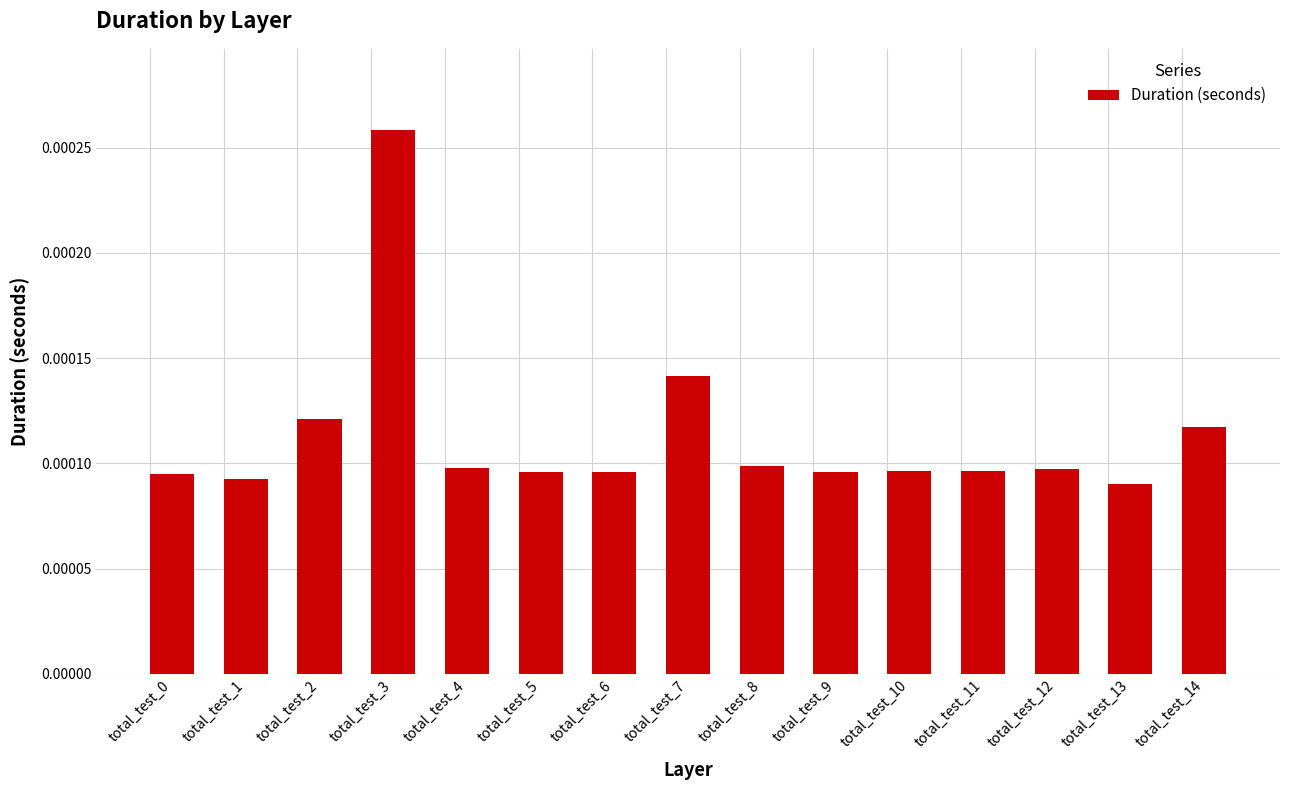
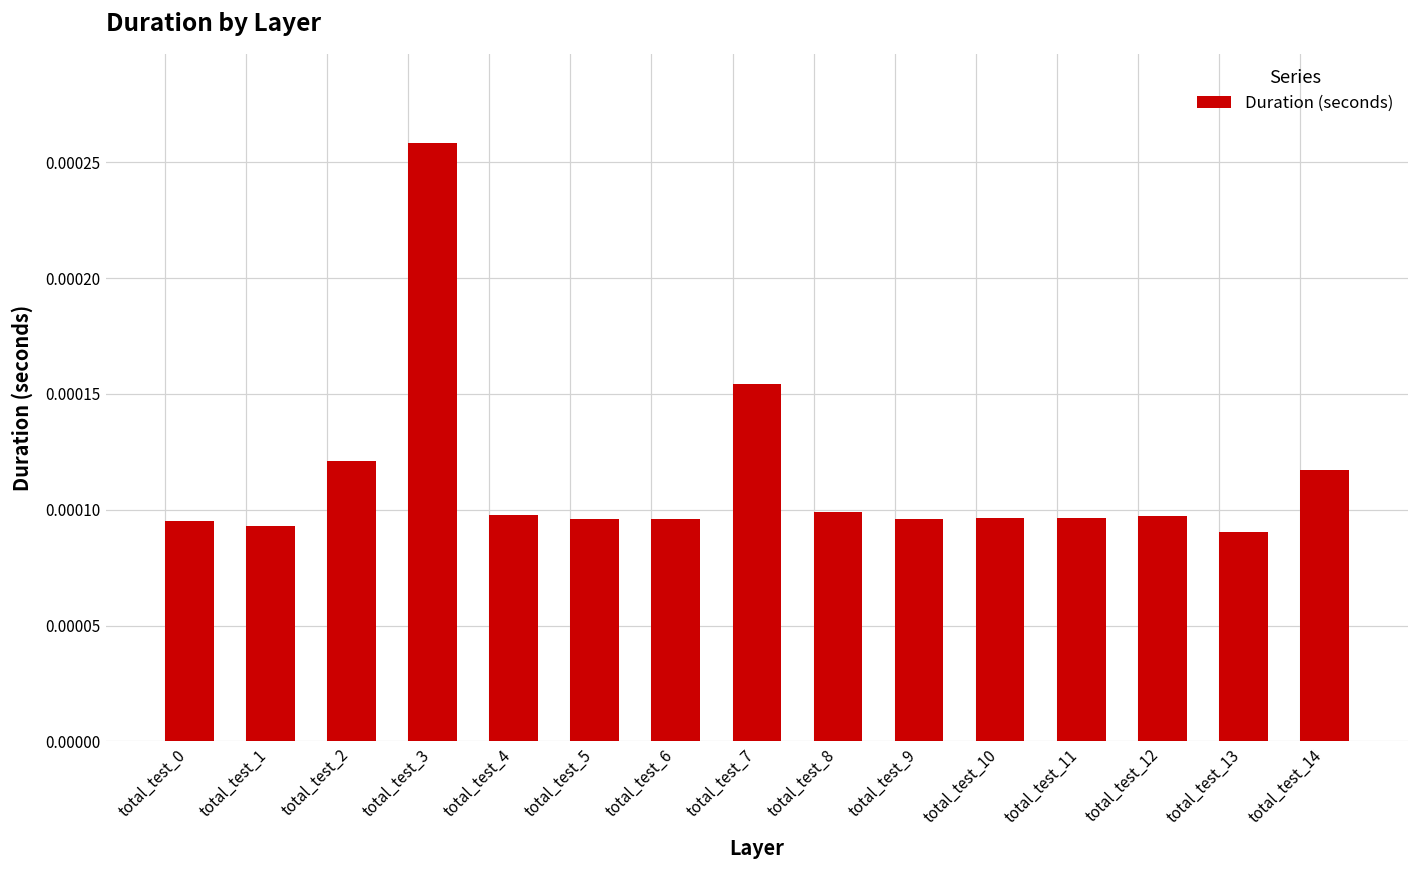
total_test_7: 0.000142 -> 0.000155
